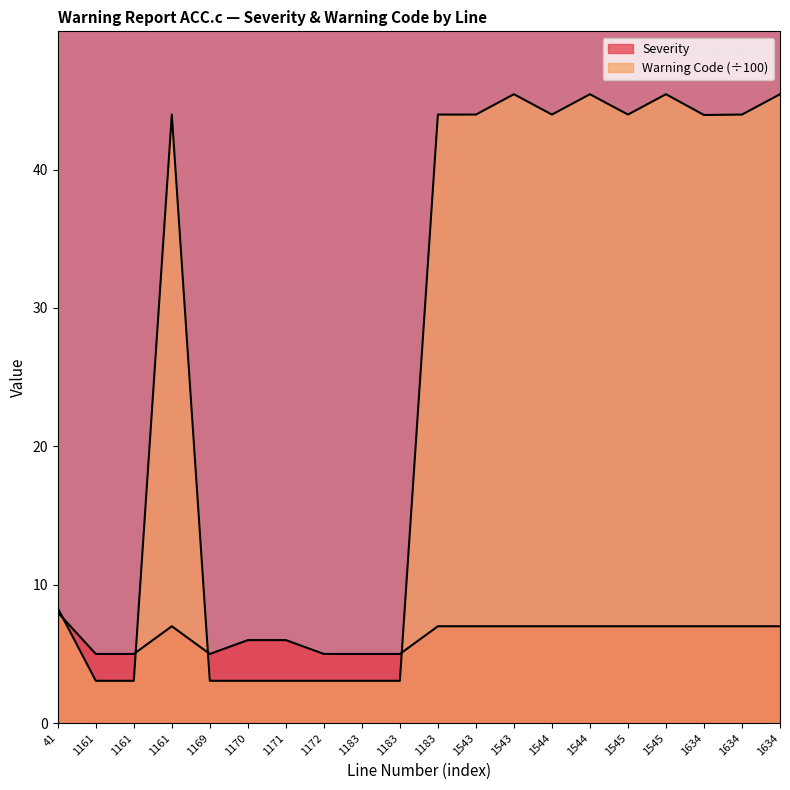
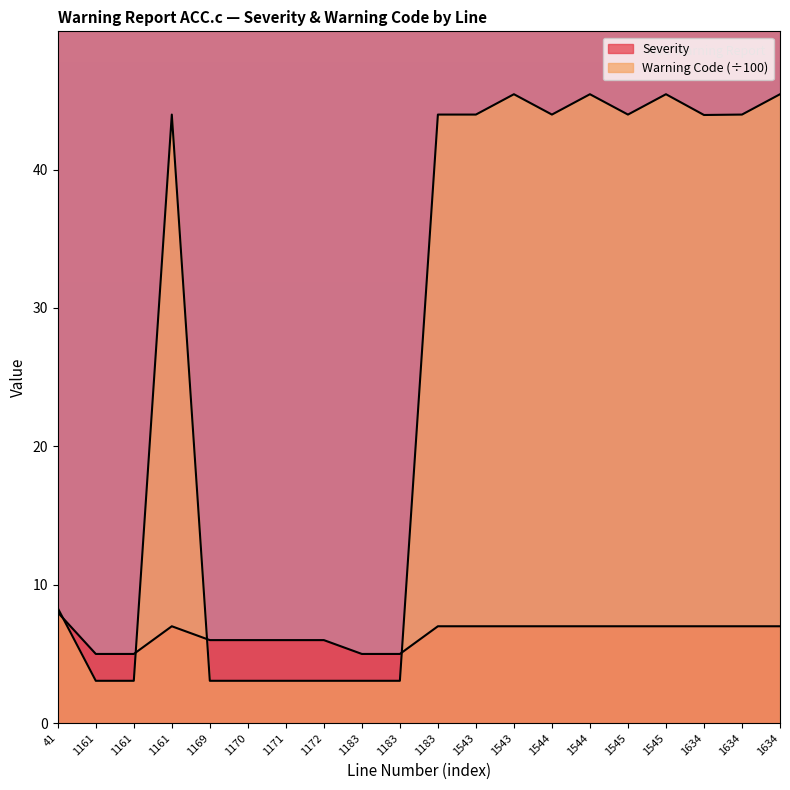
Severity, 1169: 5 -> 6
Severity, 1172: 5 -> 6
